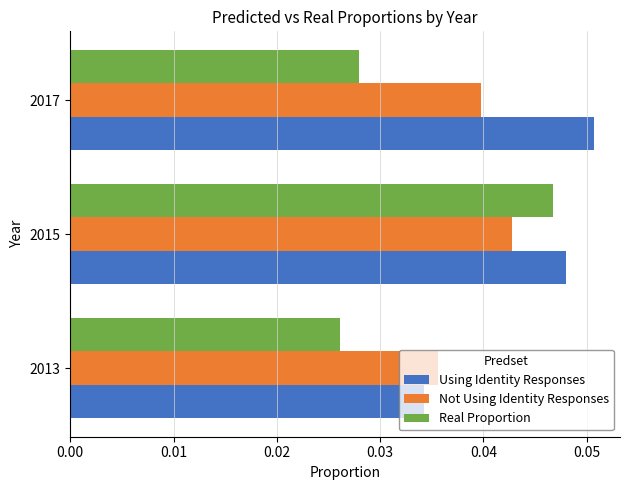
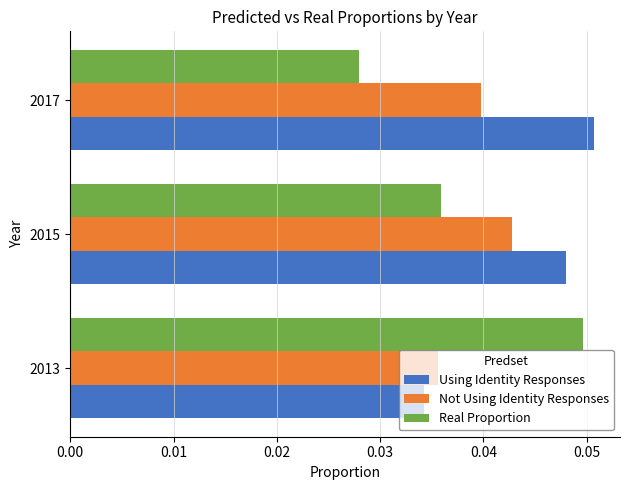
Real Proportion, 2015: 0.0467 -> 0.0359
Real Proportion, 2013: 0.0261 -> 0.0497
